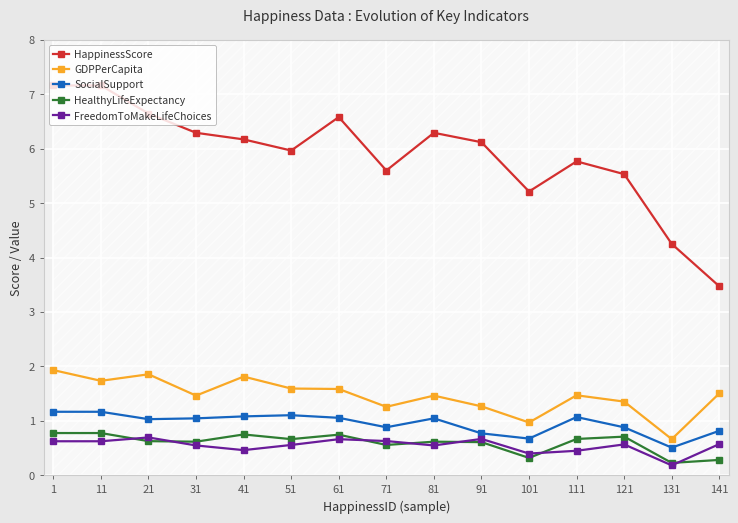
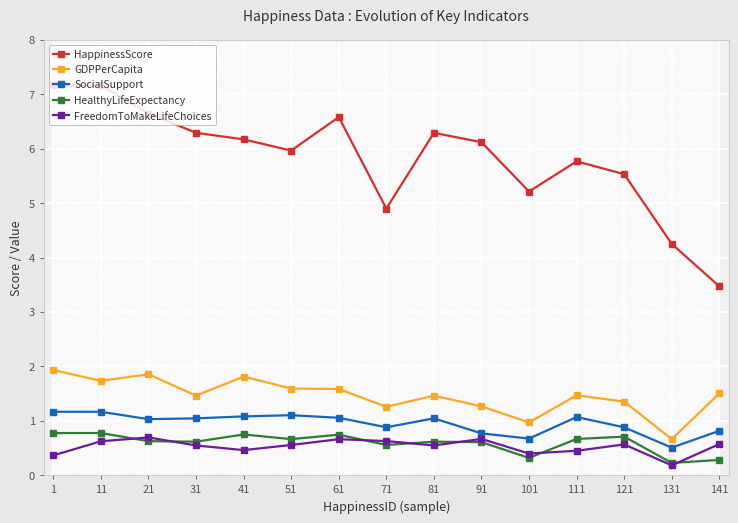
FreedomToMakeLifeChoices, 1: 0.6 -> 0.4
HappinessScore, 71: 5.6 -> 4.9
